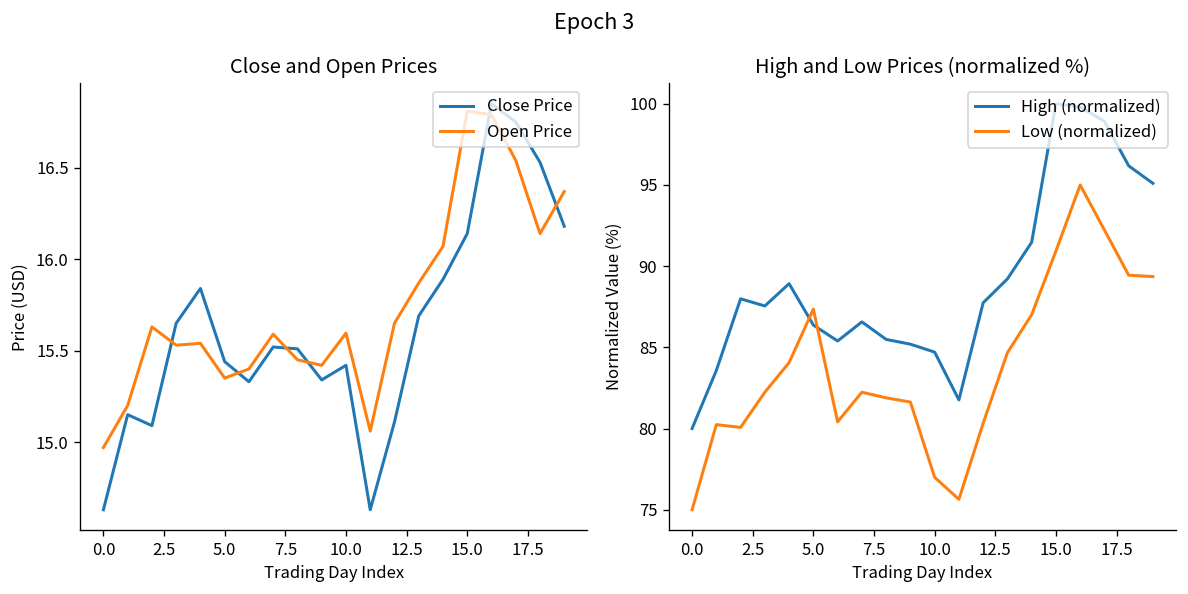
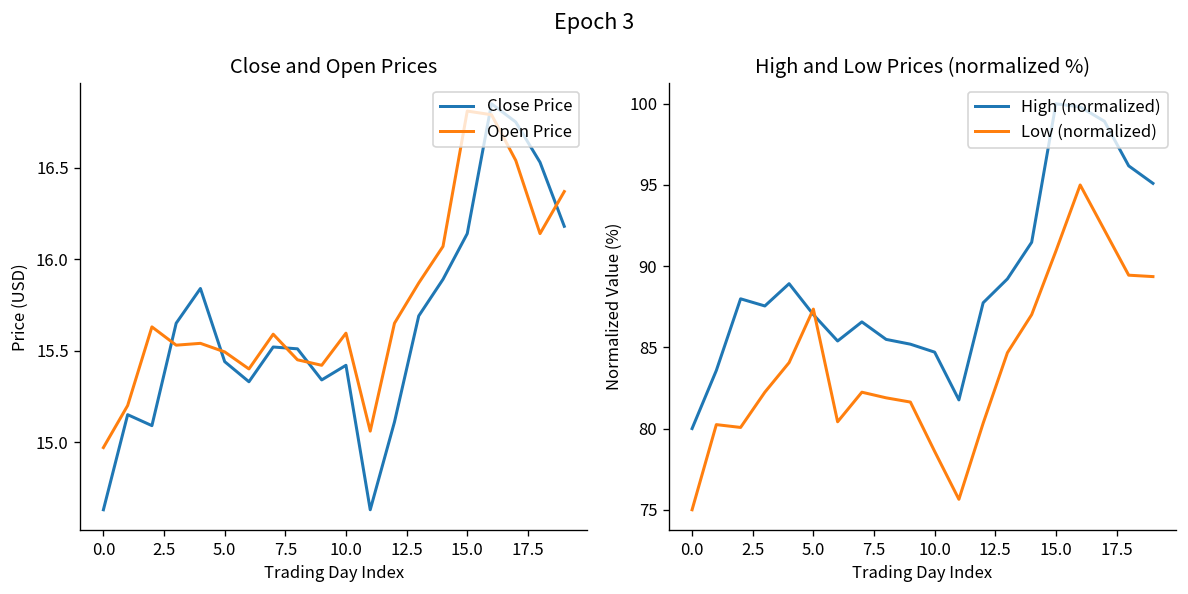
Close and Open Prices, Open Price, 5.0: 15.35 -> 15.49
High and Low Prices (normalized %), High (normalized), 5.0: 86.4 -> 87.0
High and Low Prices (normalized %), Low (normalized), 10.0: 77.0 -> 78.6
